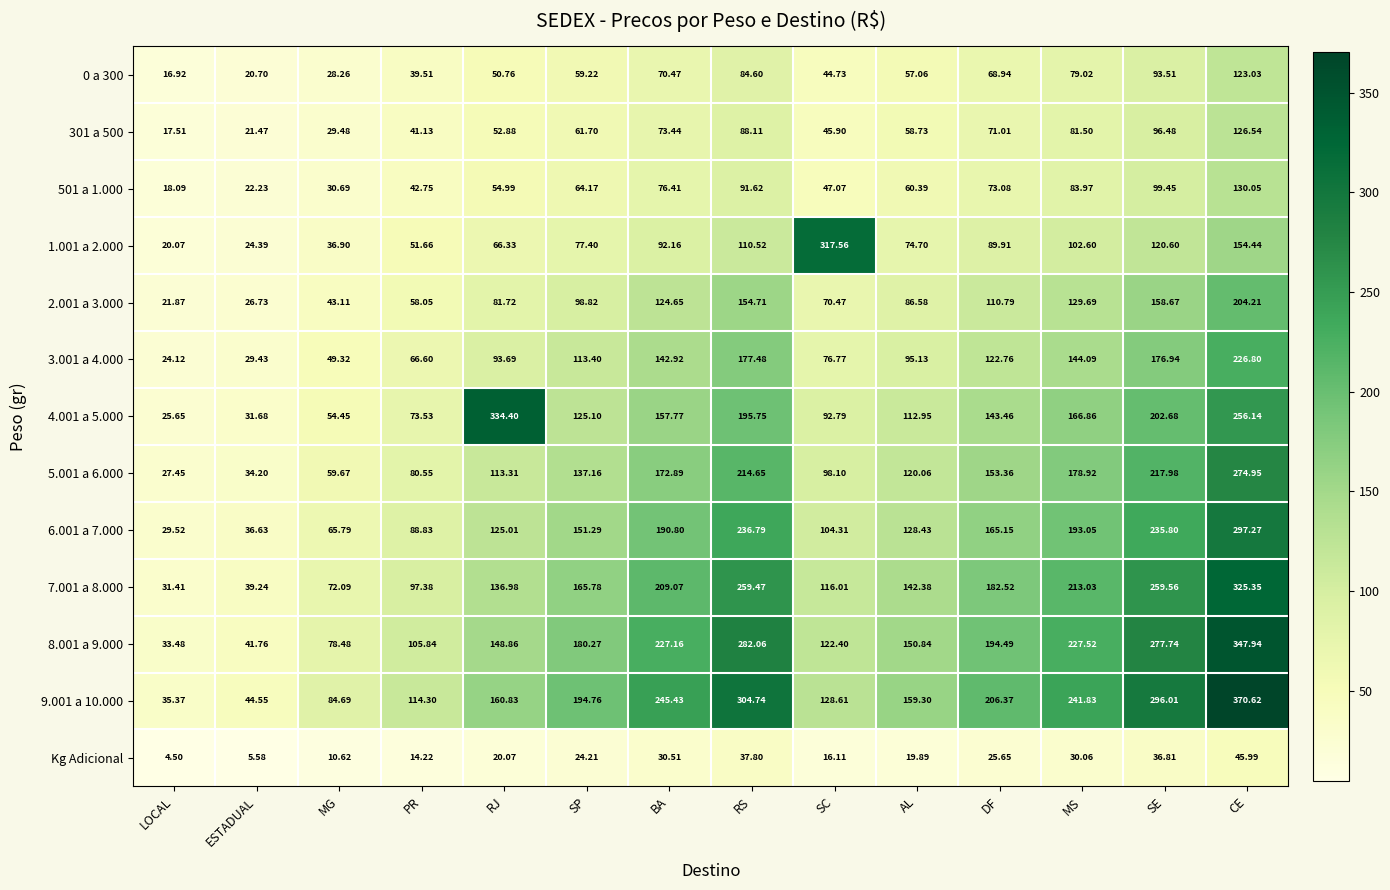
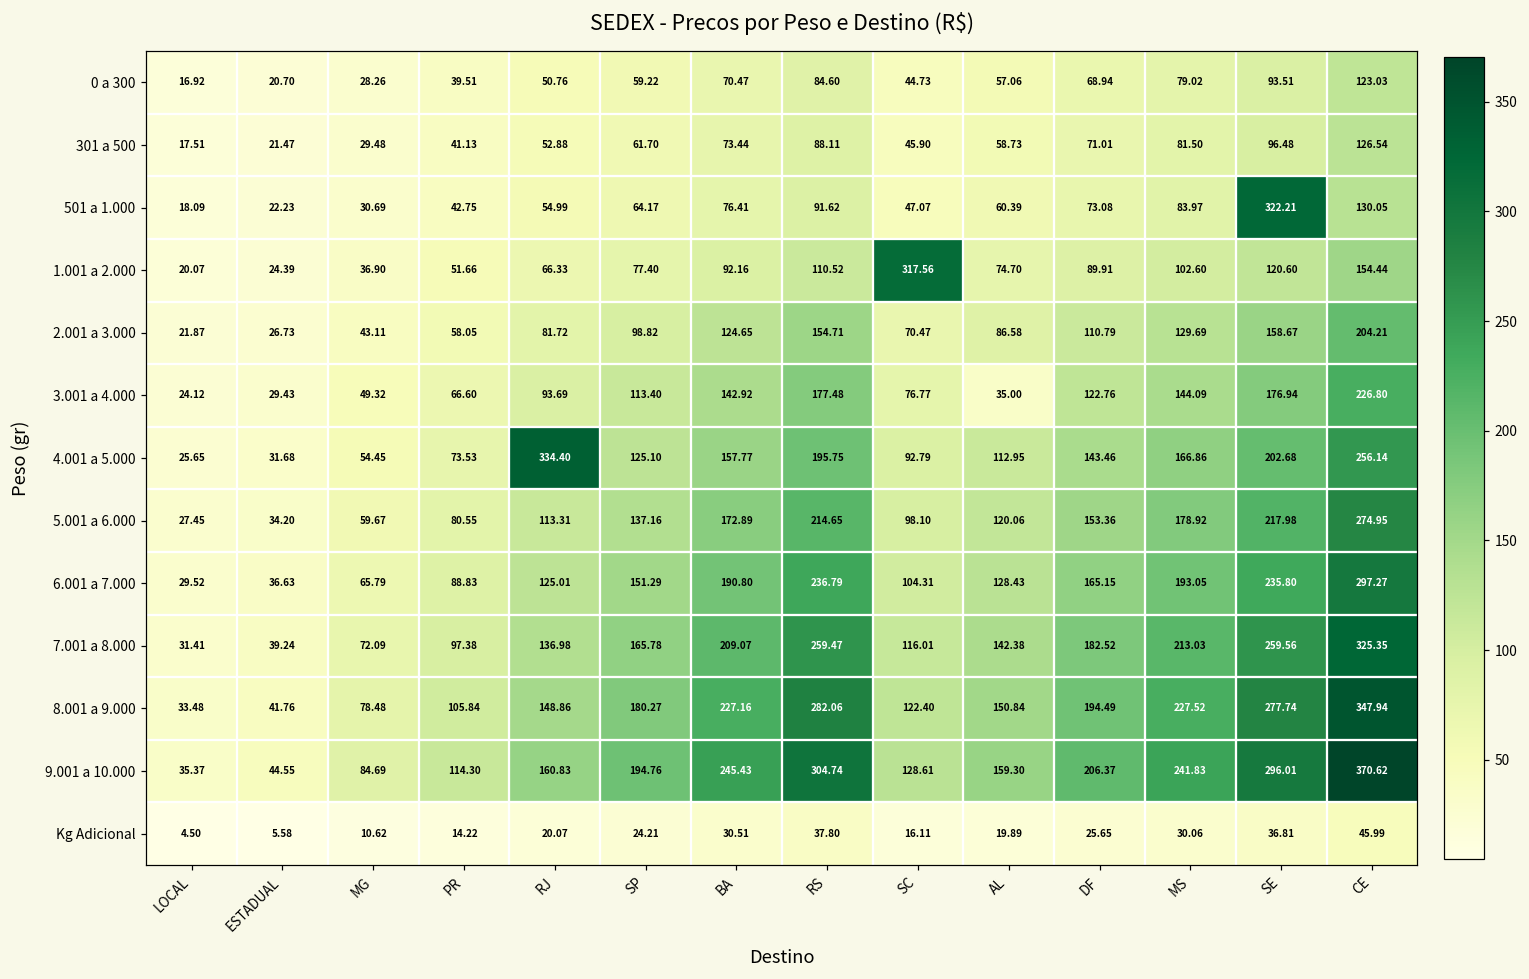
501 a 1.000, SE: 99.45 -> 322.21
3.001 a 4.000, AL: 95.13 -> 35.00
